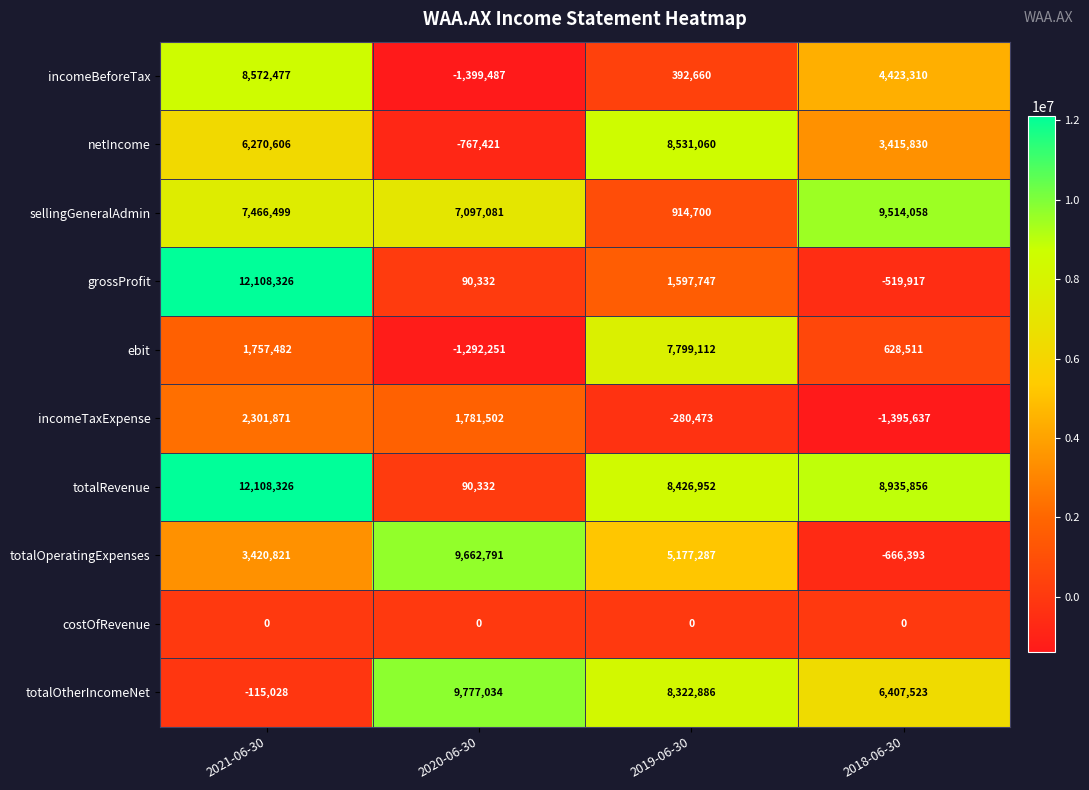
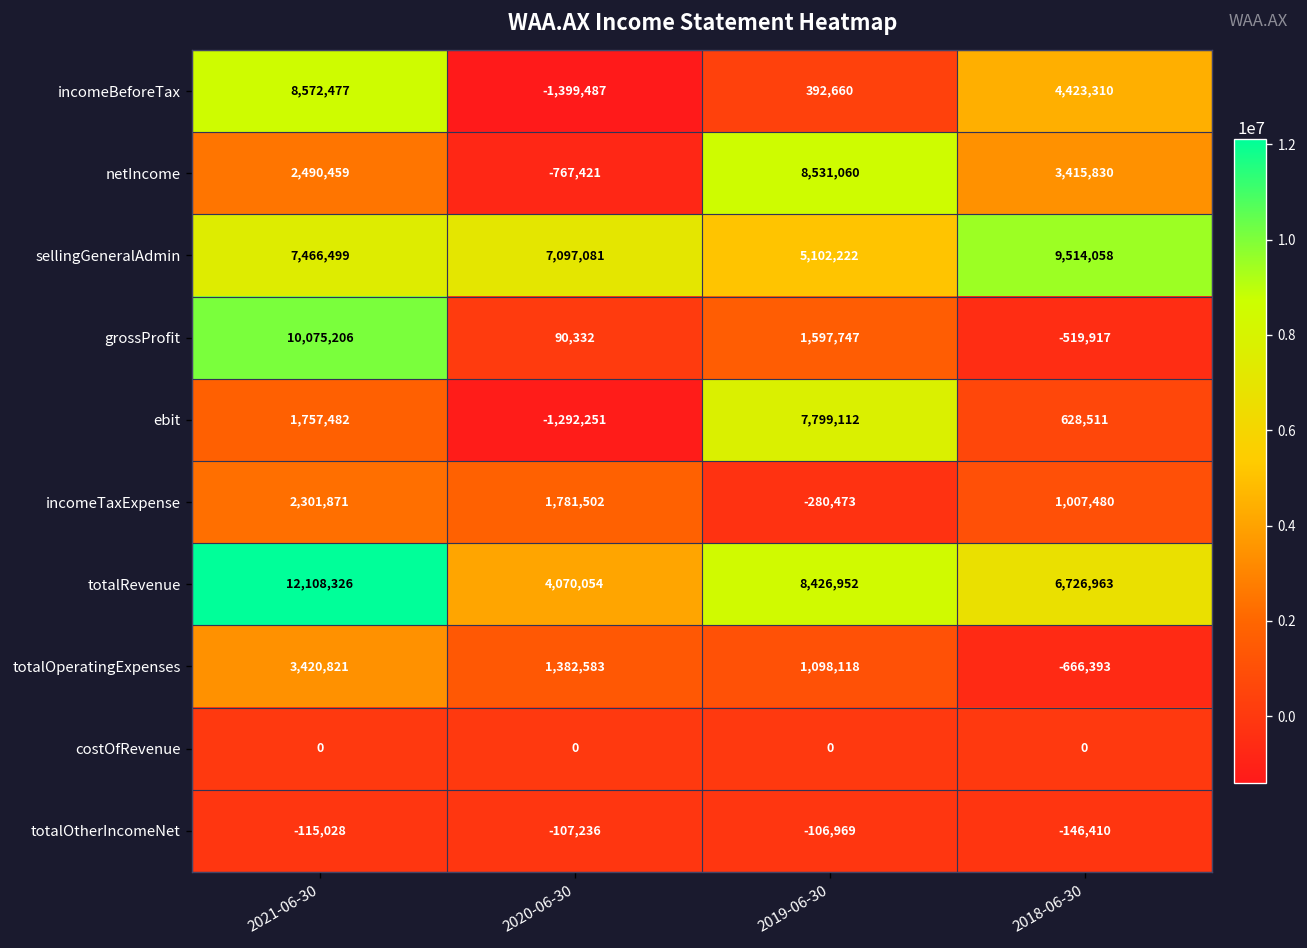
netIncome, 2021-06-30: 6,270,606 -> 2,490,459
sellingGeneralAdmin, 2019-06-30: 914,700 -> 5,102,222
grossProfit, 2021-06-30: 12,108,326 -> 10,075,206
incomeTaxExpense, 2018-06-30: -1,395,637 -> 1,007,480
totalRevenue, 2020-06-30: 90,332 -> 4,070,054
totalRevenue, 2018-06-30: 8,935,856 -> 6,726,963
totalOperatingExpenses, 2020-06-30: 9,662,791 -> 1,382,583
totalOperatingExpenses, 2019-06-30: 5,177,287 -> 1,098,118
totalOtherIncomeNet, 2020-06-30: 9,777,034 -> -107,236
totalOtherIncomeNet, 2019-06-30: 8,322,886 -> -106,969
totalOtherIncomeNet, 2018-06-30: 6,407,523 -> -146,410
